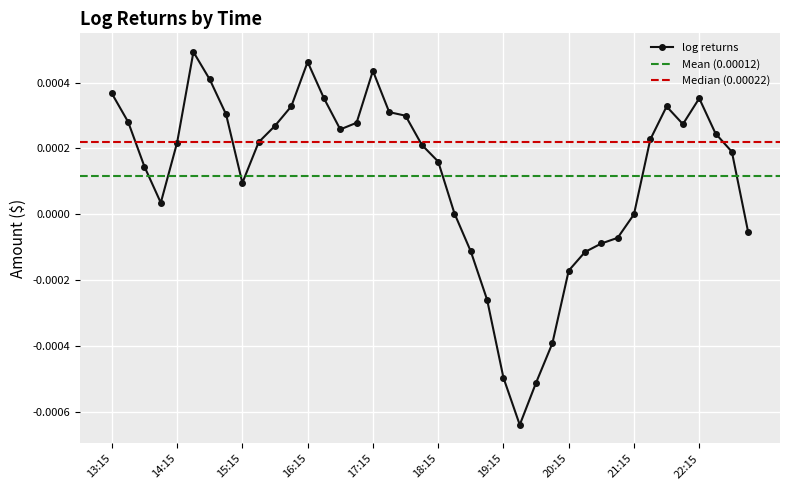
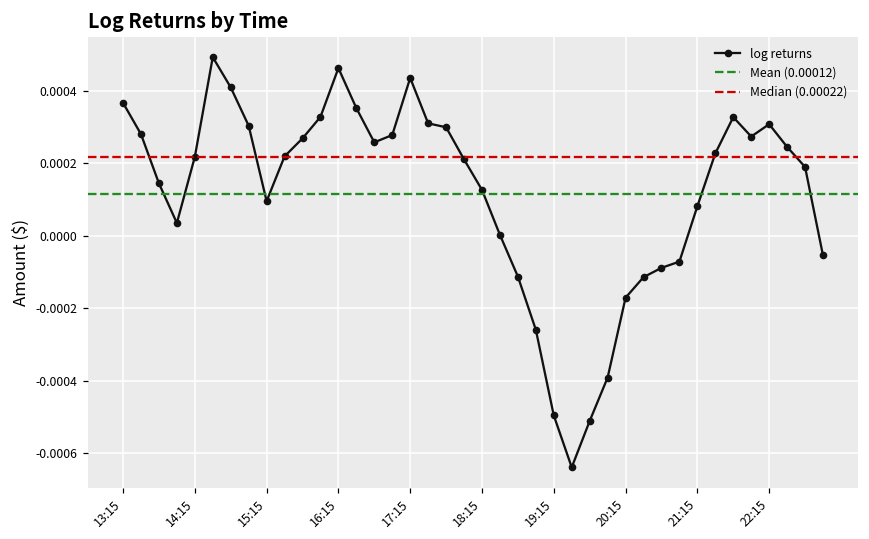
18:15: 0.00016 -> 0.00013
21:15: 0.0000 -> 0.0001
22:15: 0.00035 -> 0.00031
